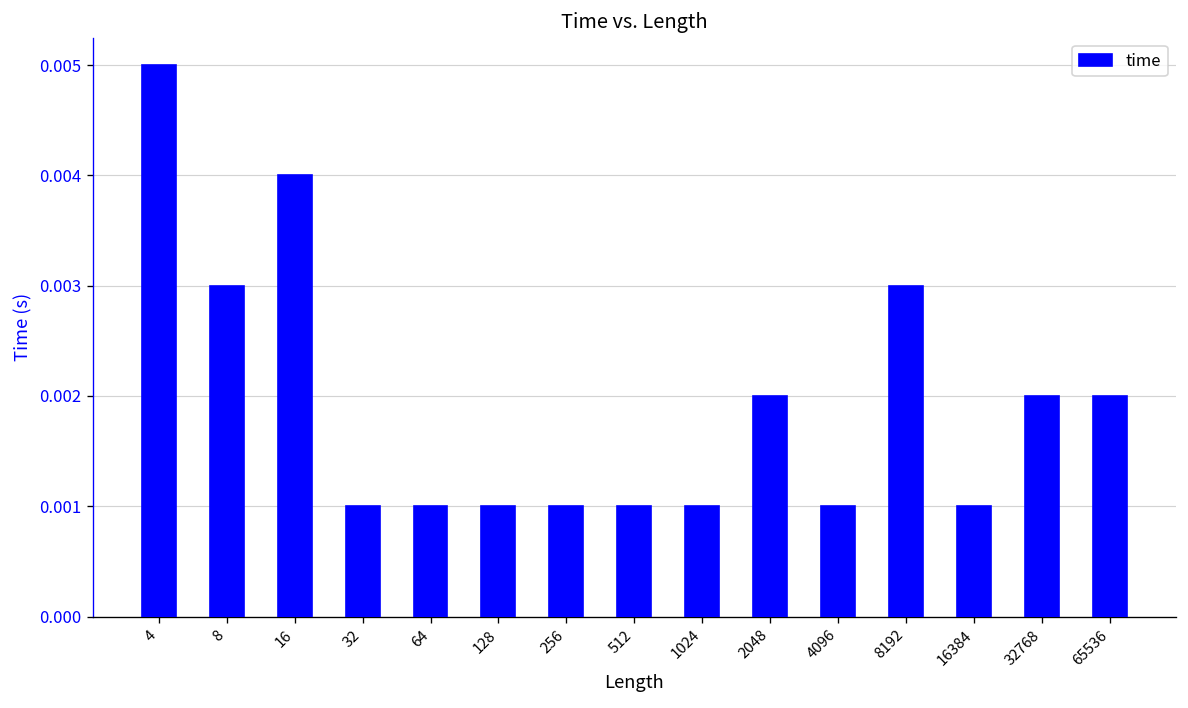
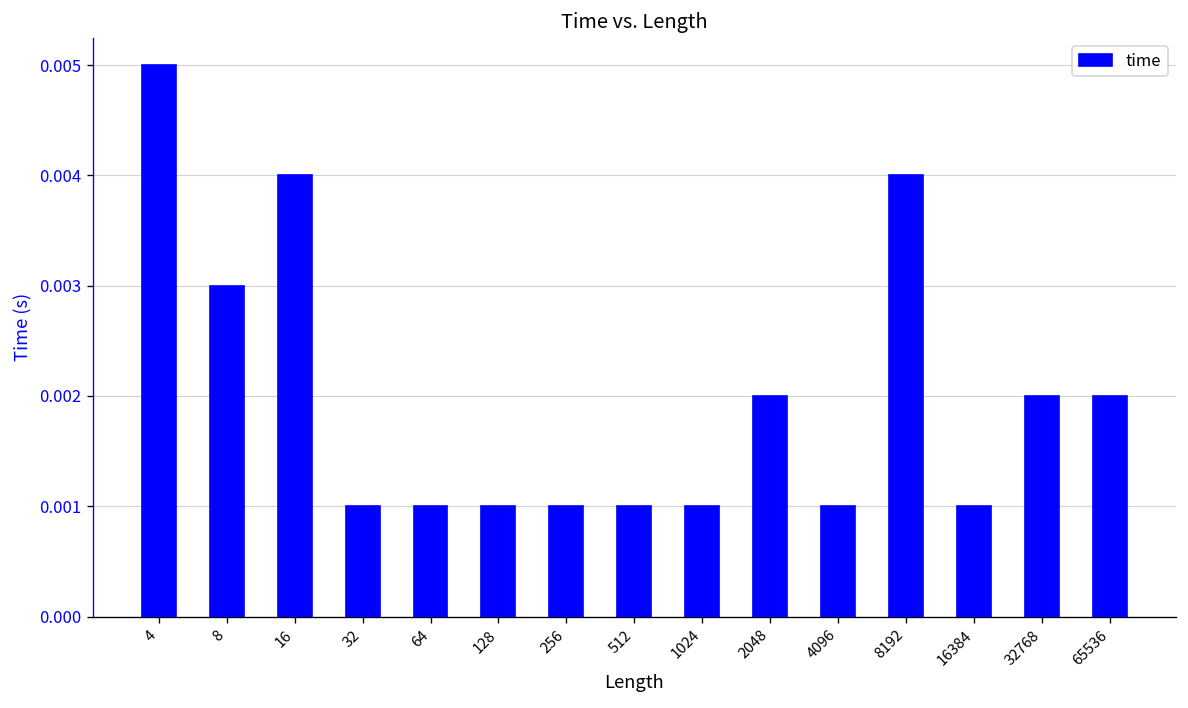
8192: 0.003 -> 0.004
